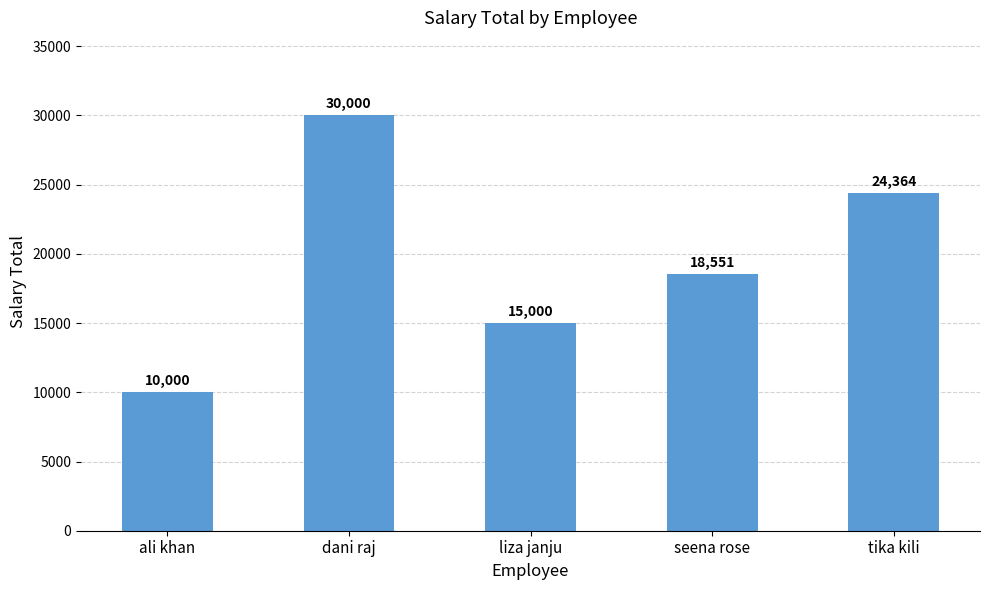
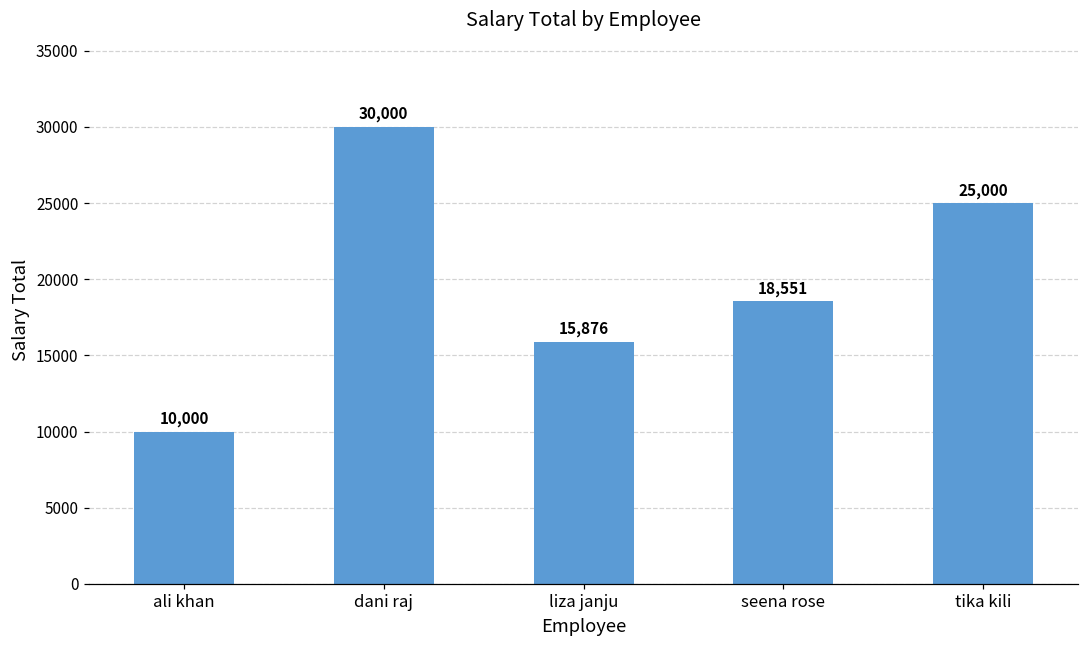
liza janju: 15,000 -> 15,876
tika kili: 24,364 -> 25,000
